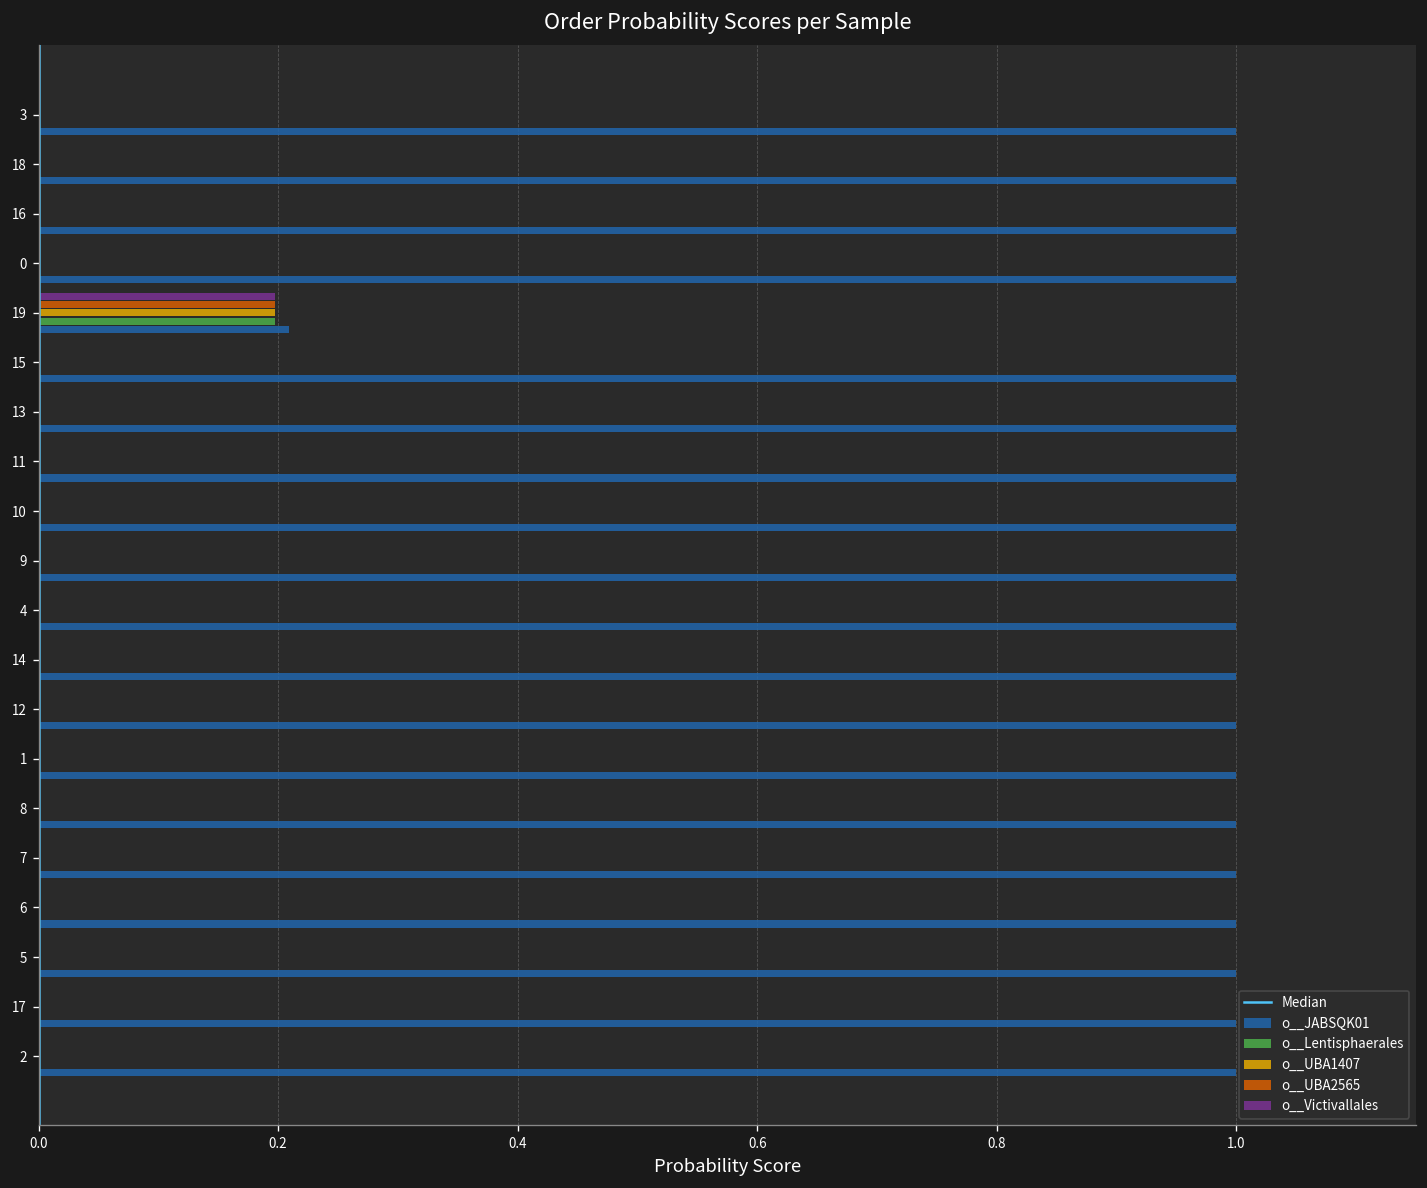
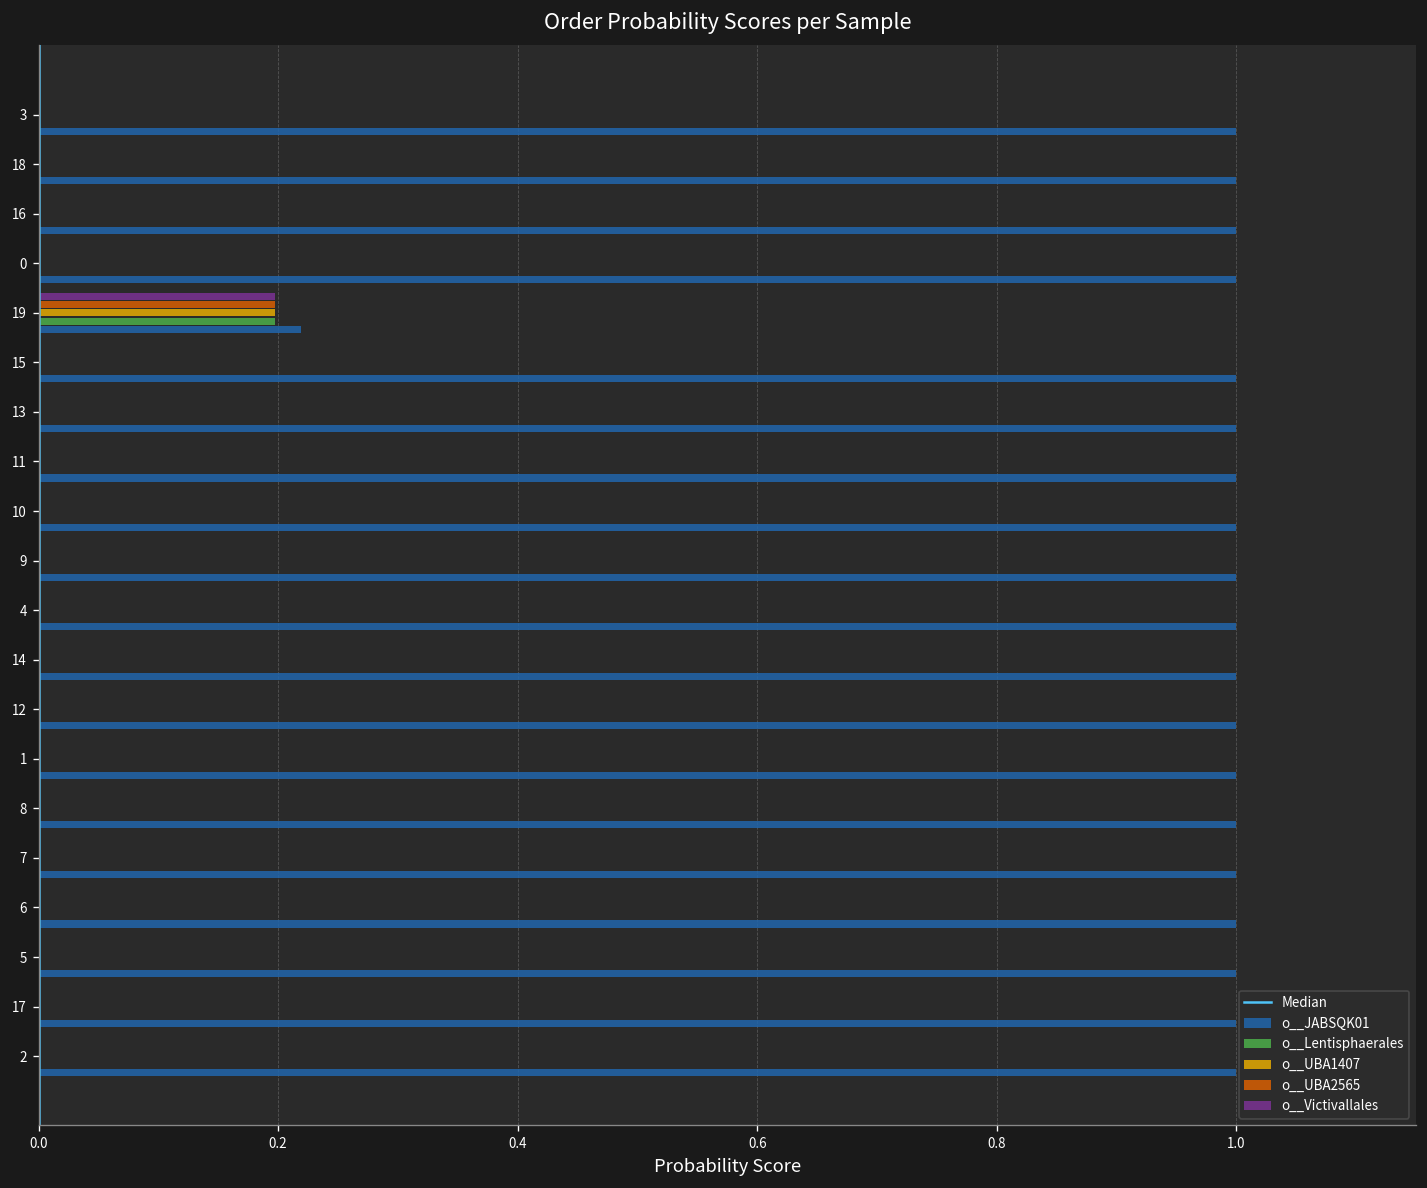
o__JABSQK01, 19: 0.21 -> 0.22
